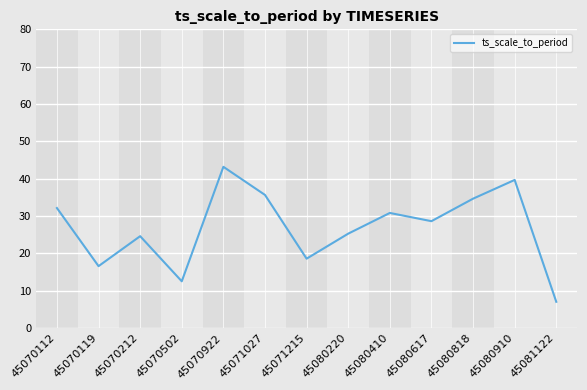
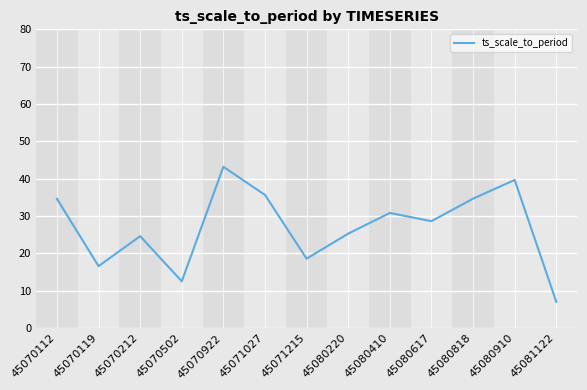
45070112: 32 -> 35
